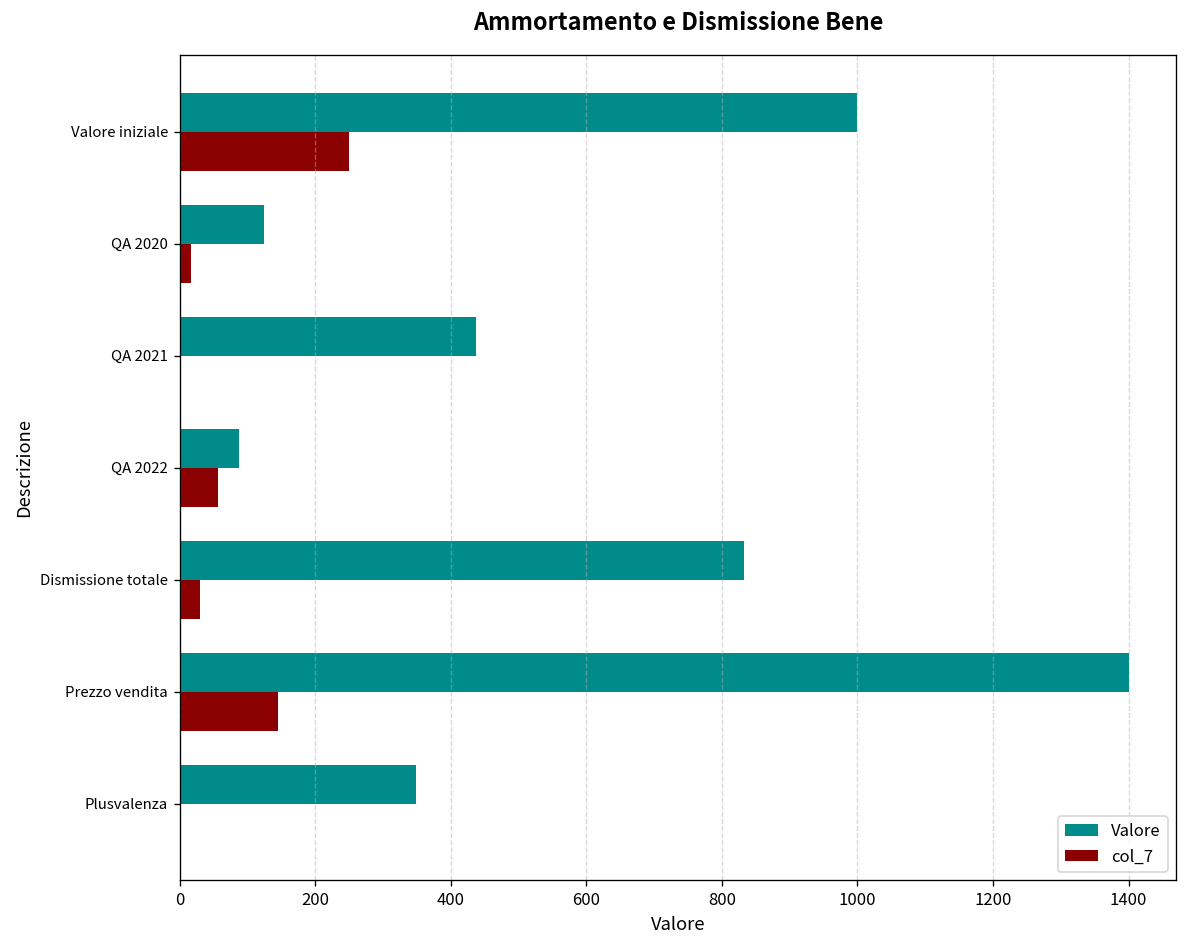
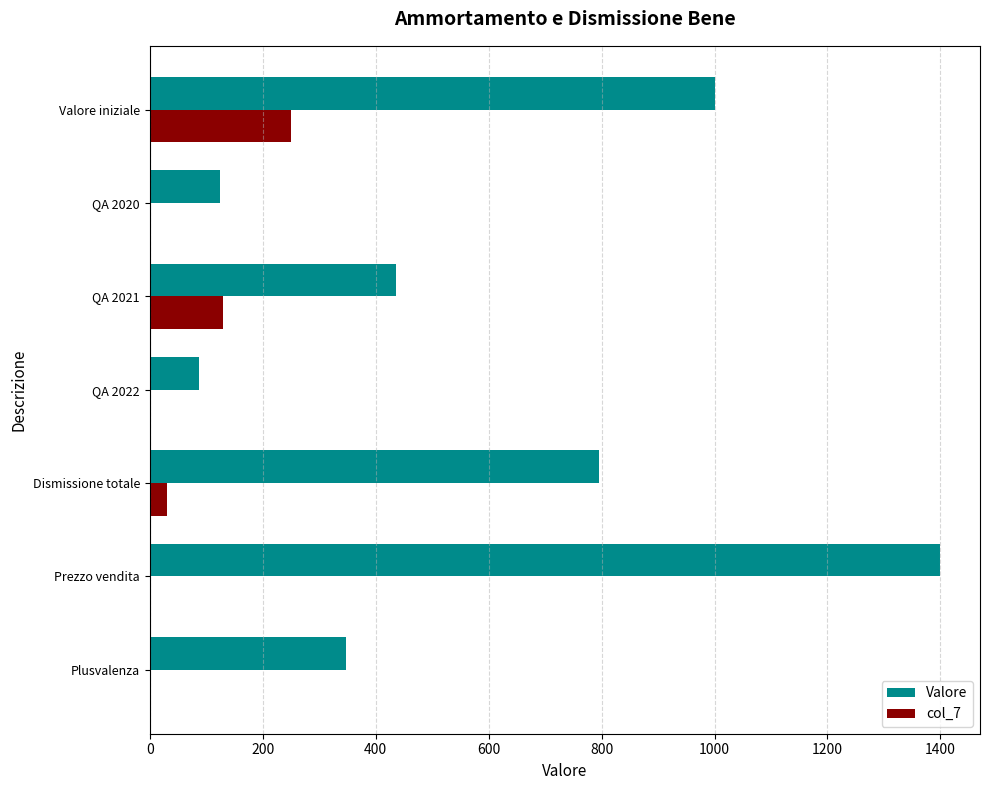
col_7, QA 2020: 20 -> 0
col_7, QA 2021: 0 -> 130
col_7, QA 2022: 60 -> 0
Valore, Dismissione totale: 830 -> 800
col_7, Prezzo vendita: 150 -> 0
